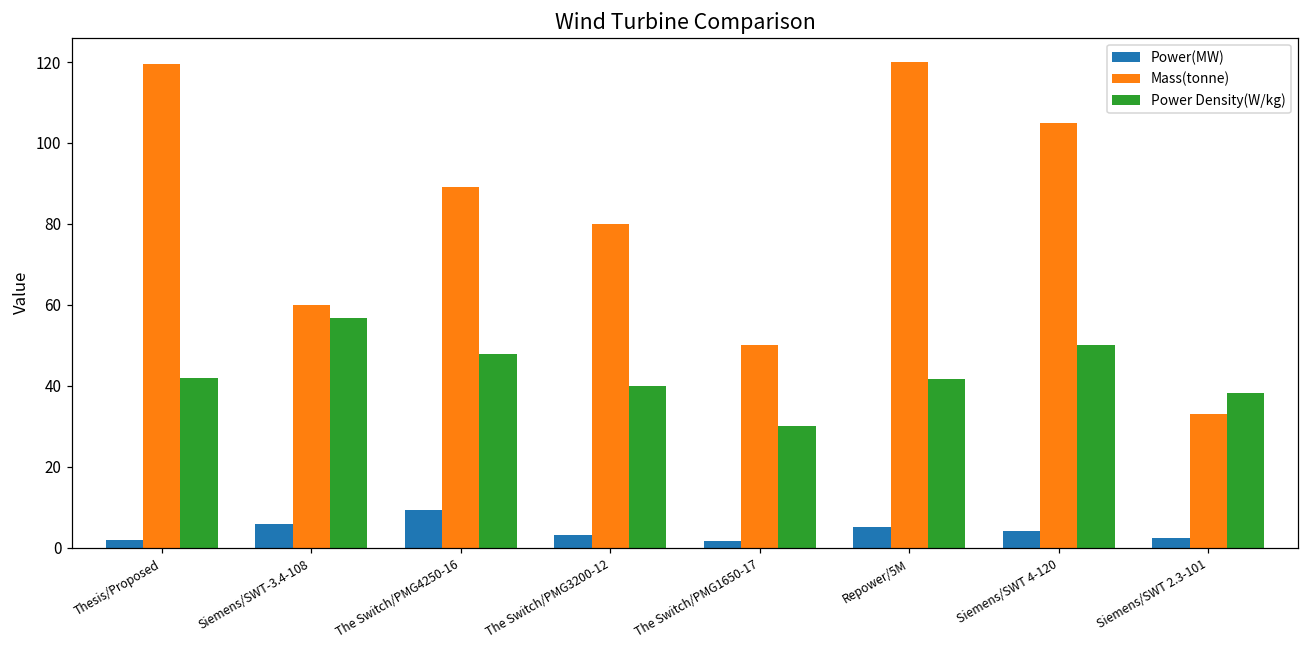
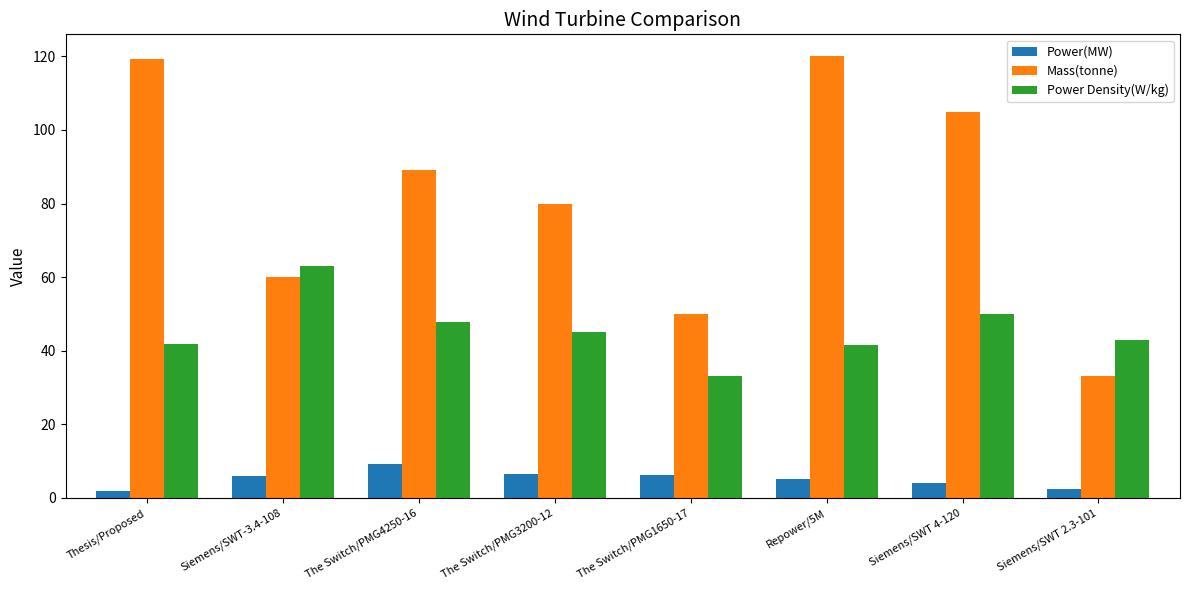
Power Density(W/kg), Siemens/SWT-3.4-108: 57 -> 63
Power(MW), The Switch/PMG3200-12: 3 -> 6
Power Density(W/kg), The Switch/PMG3200-12: 40 -> 45
Power(MW), The Switch/PMG1650-17: 2 -> 6
Power Density(W/kg), The Switch/PMG1650-17: 30 -> 33
Power Density(W/kg), Siemens/SWT 2.3-101: 38 -> 43
